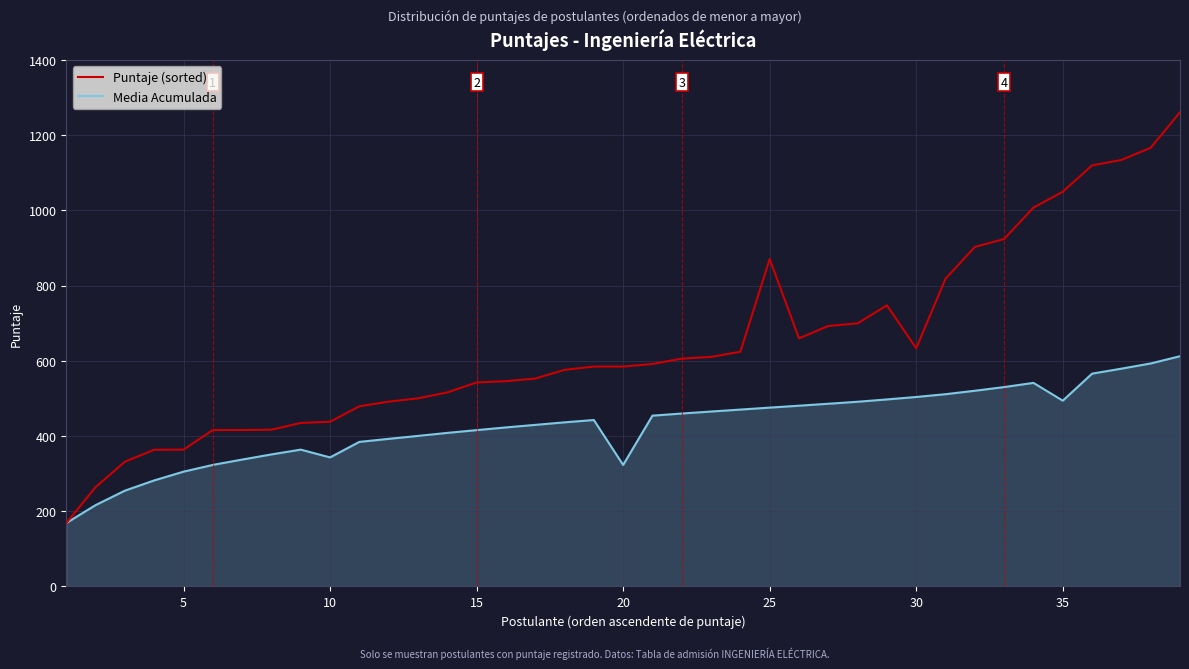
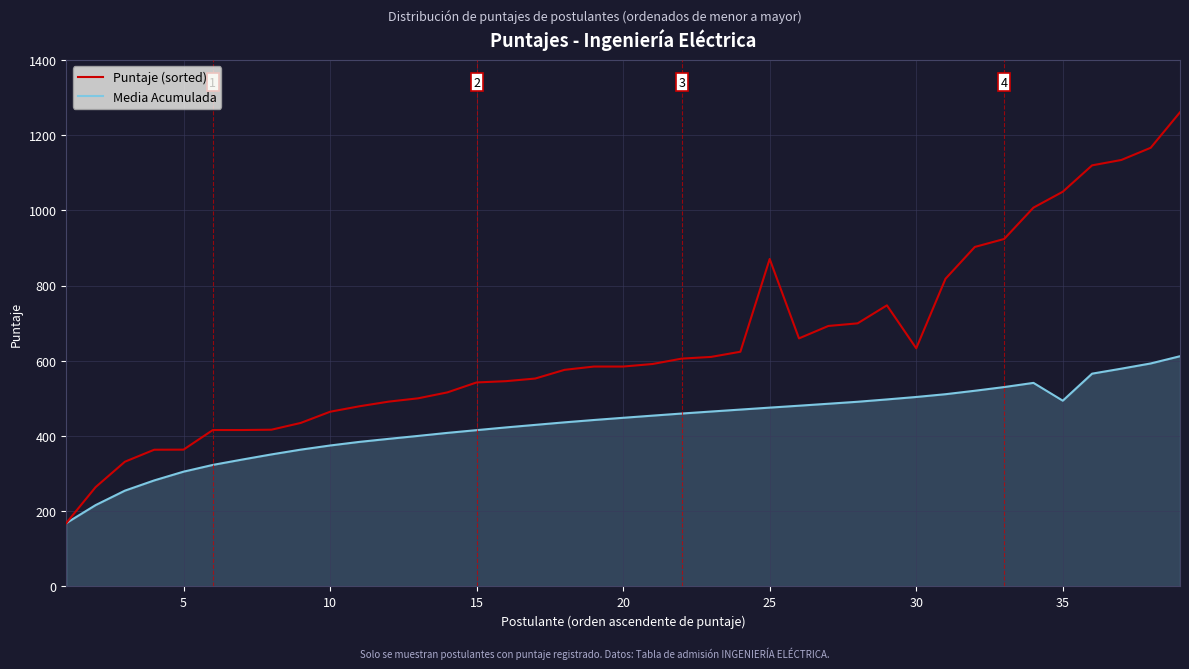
Puntaje (sorted), 10: 440 -> 460
Media Acumulada, 10: 340 -> 370
Media Acumulada, 20: 320 -> 450
